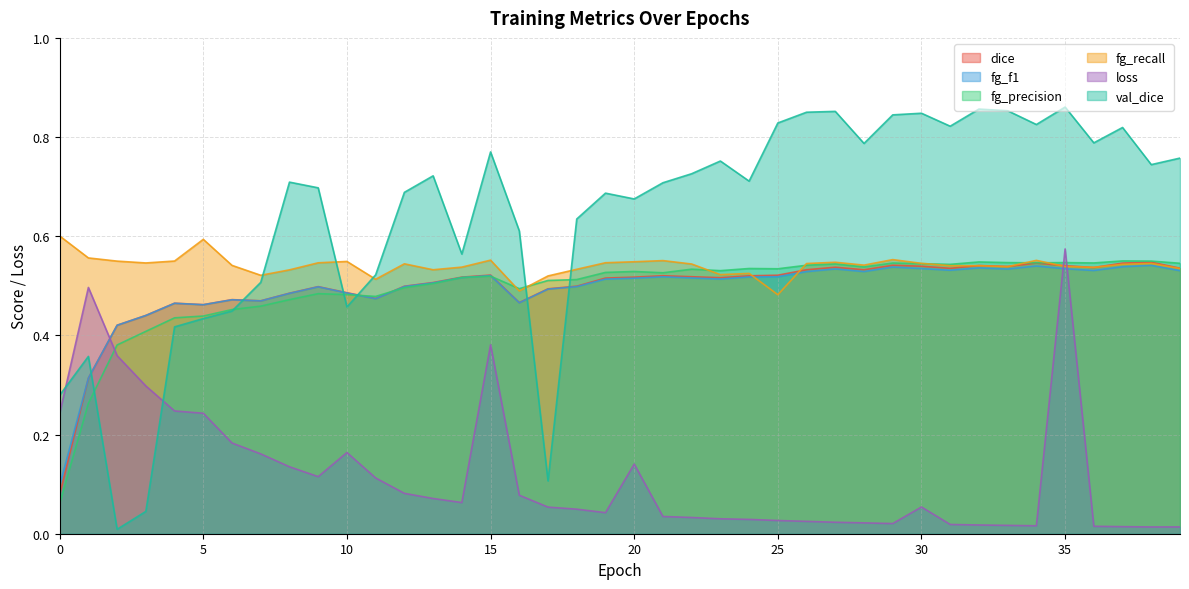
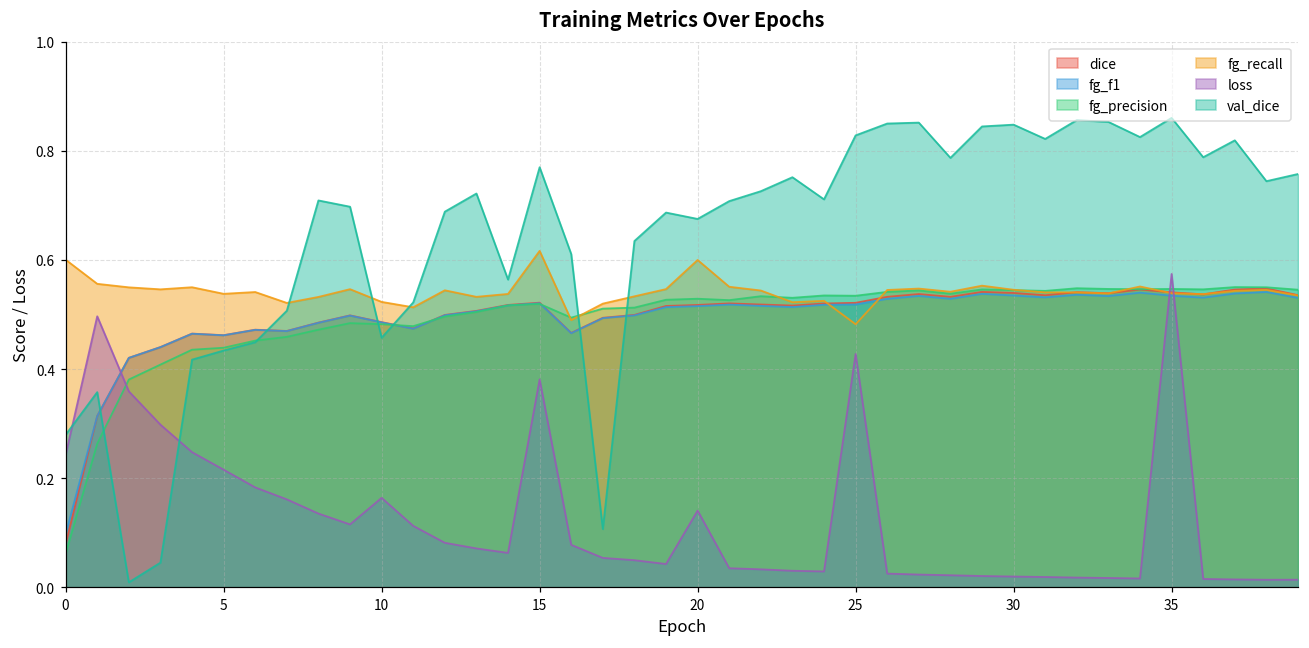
fg_recall, 5: 0.59 -> 0.54
loss, 5: 0.24 -> 0.22
fg_recall, 10: 0.55 -> 0.52
fg_recall, 15: 0.55 -> 0.62
fg_recall, 20: 0.55 -> 0.60
loss, 25: 0.03 -> 0.43
loss, 30: 0.05 -> 0.02
